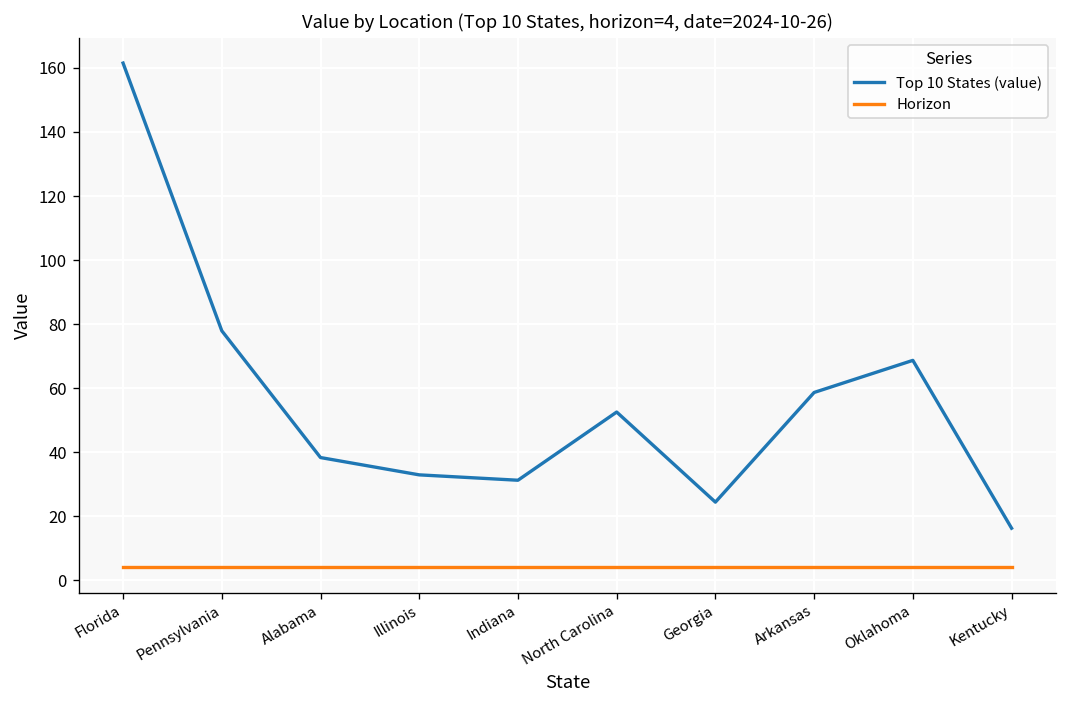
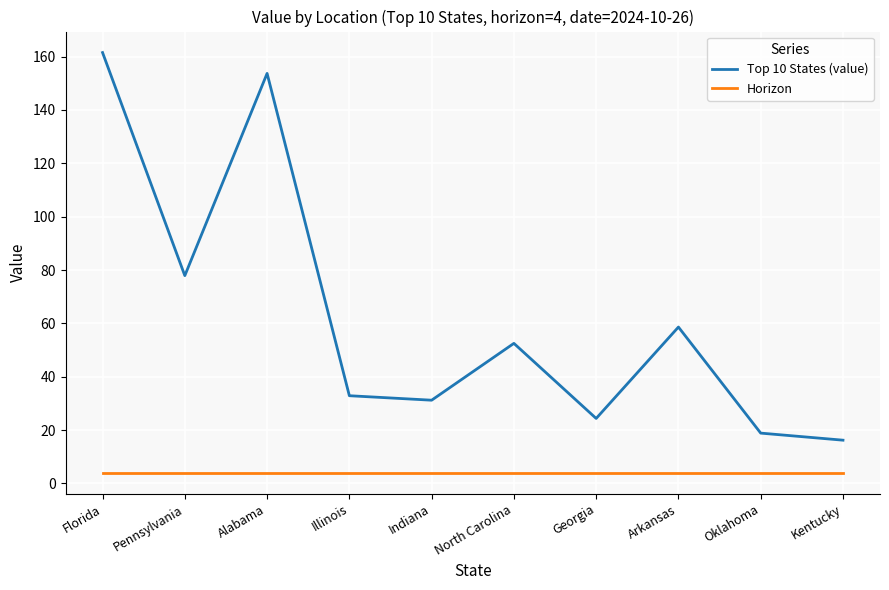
Top 10 States (value), Alabama: 38 -> 154
Top 10 States (value), Oklahoma: 69 -> 19
